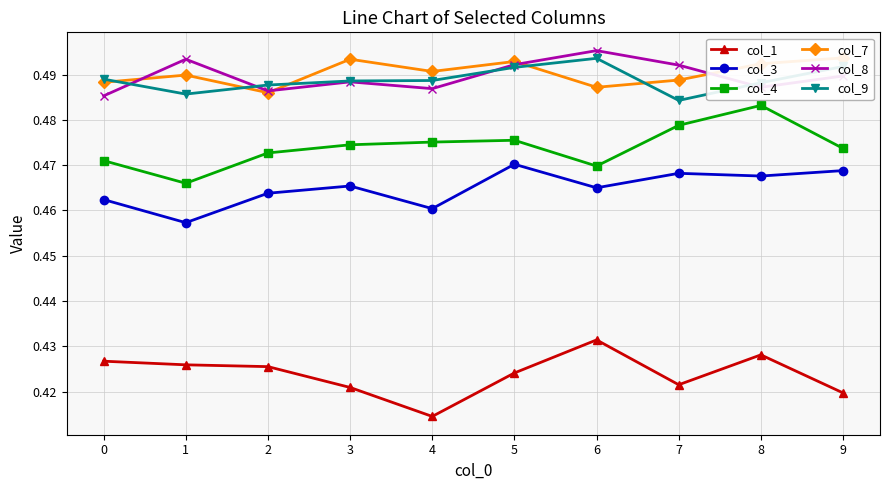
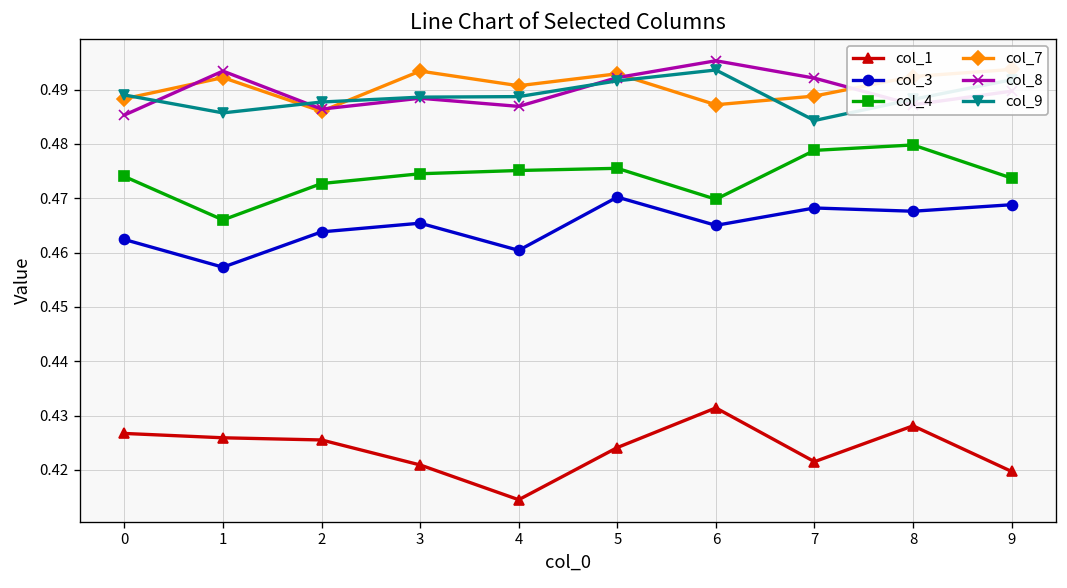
col_4, 0: 0.471 -> 0.474
col_7, 1: 0.490 -> 0.492
col_4, 8: 0.483 -> 0.480
